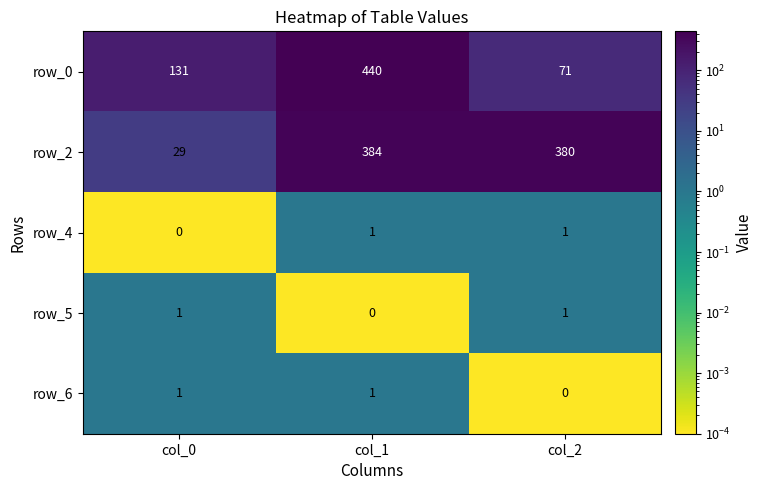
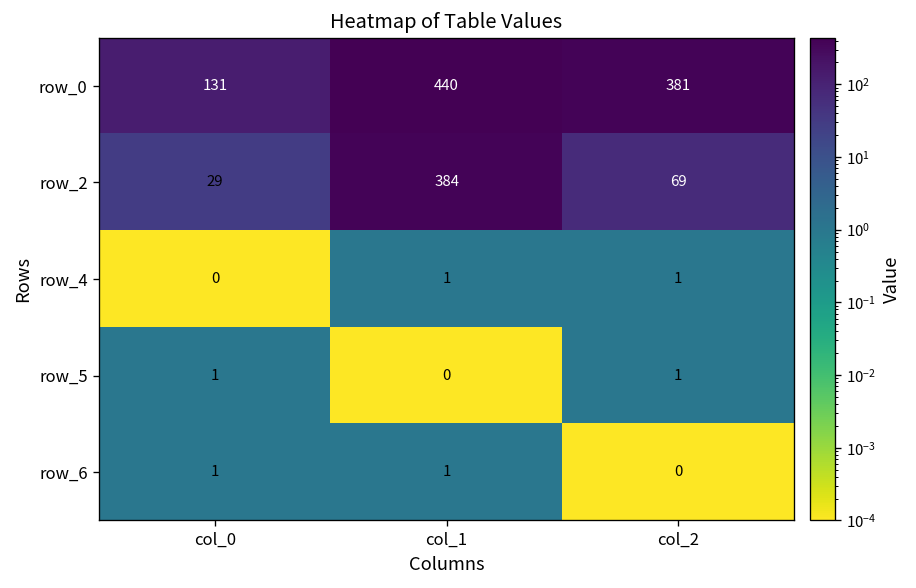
row_0, col_2: 71 -> 381
row_2, col_2: 380 -> 69
